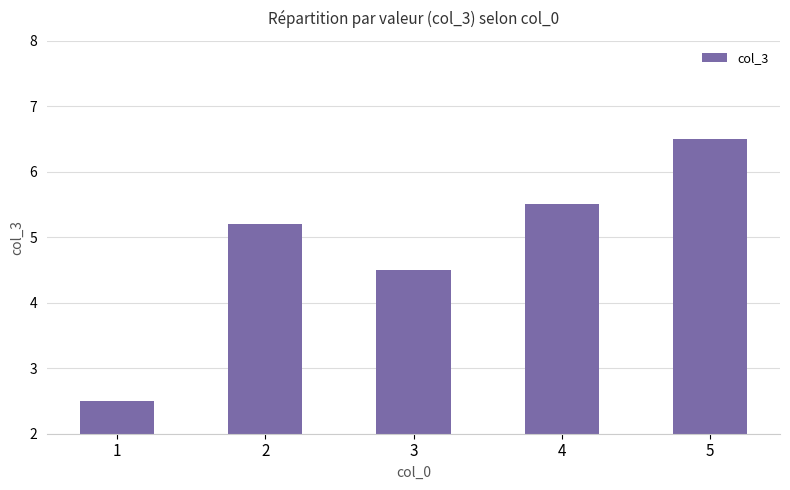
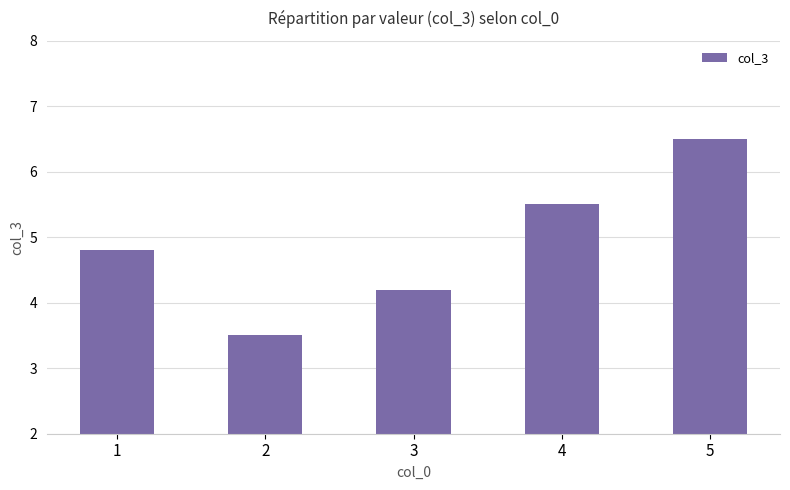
1: 2.5 -> 4.8
2: 5.2 -> 3.5
3: 4.5 -> 4.2
